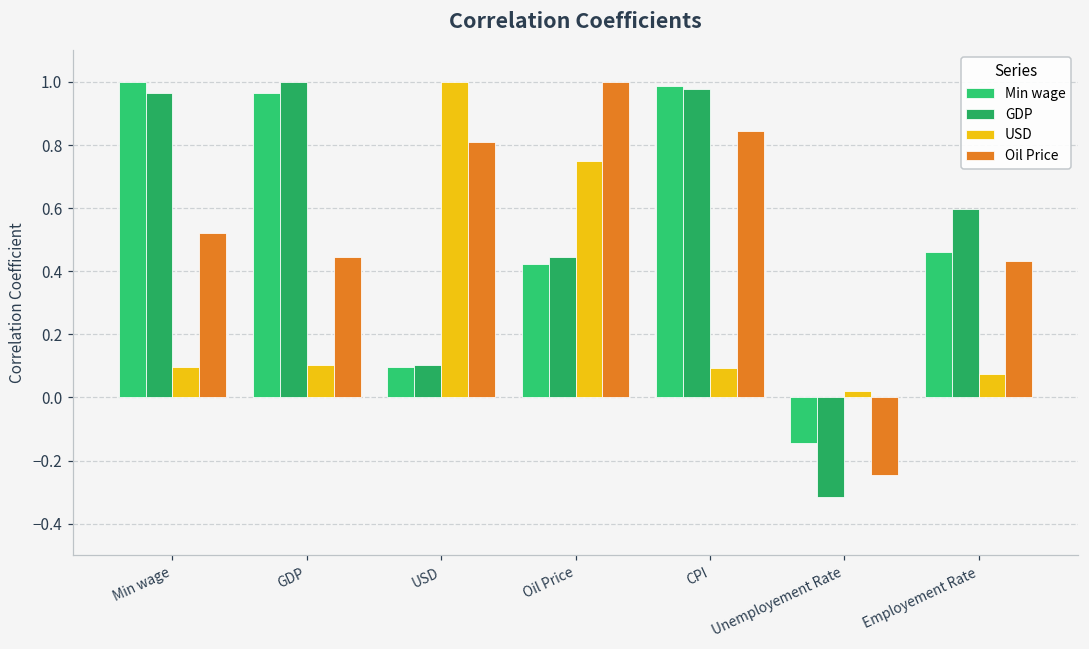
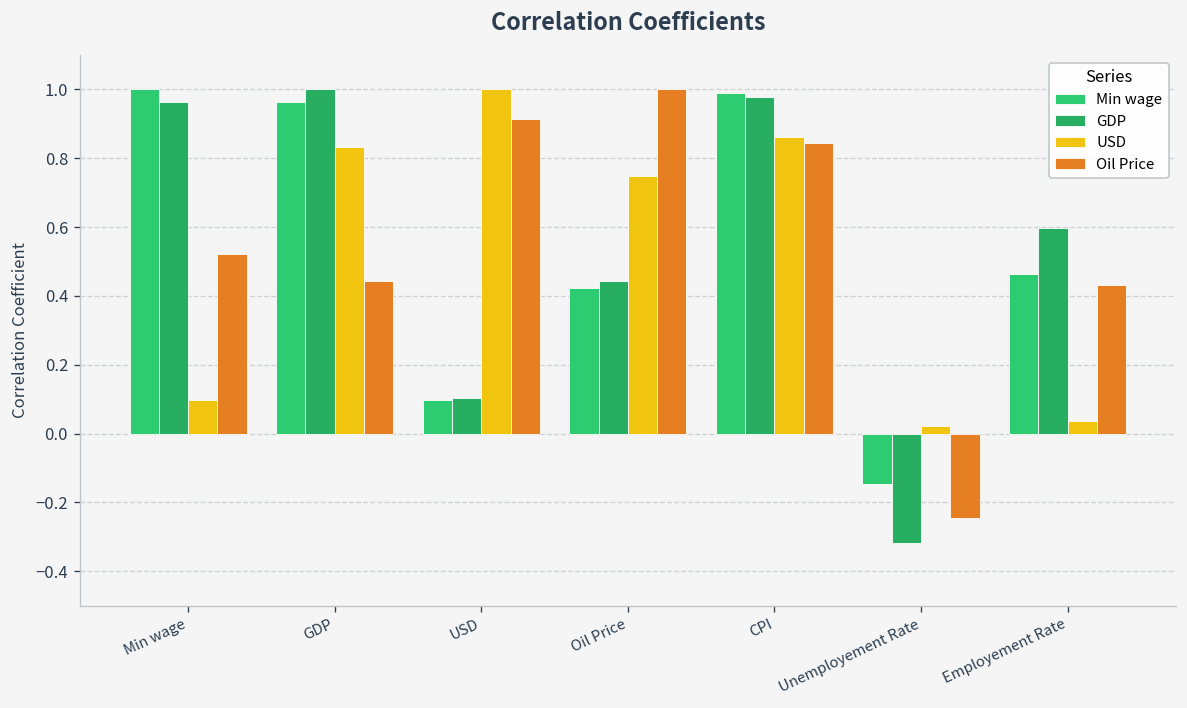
USD, GDP: 0.10 -> 0.83
Oil Price, USD: 0.81 -> 0.91
USD, CPI: 0.09 -> 0.86
USD, Employement Rate: 0.08 -> 0.04
